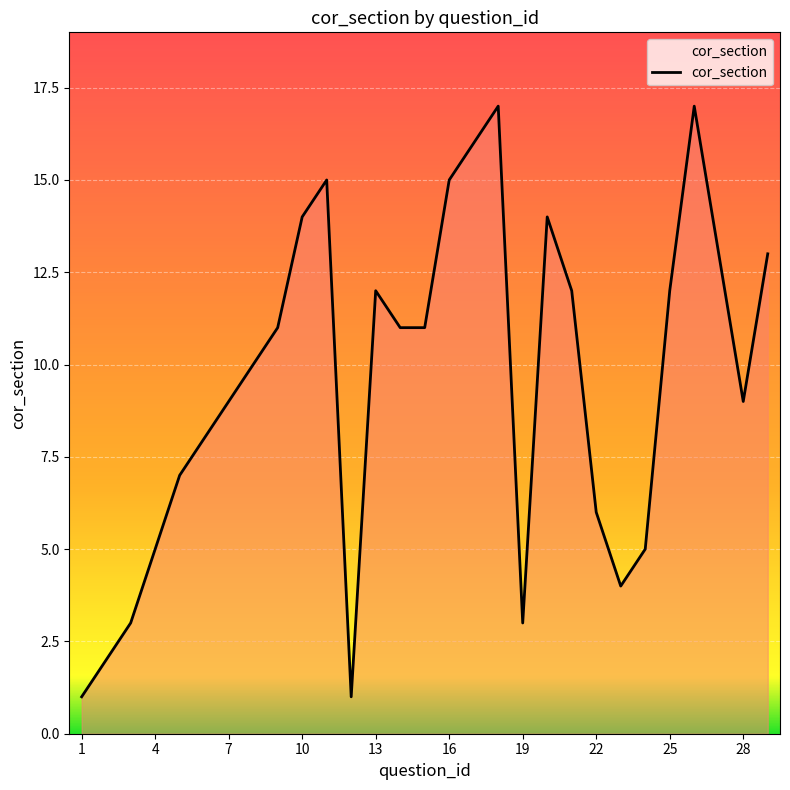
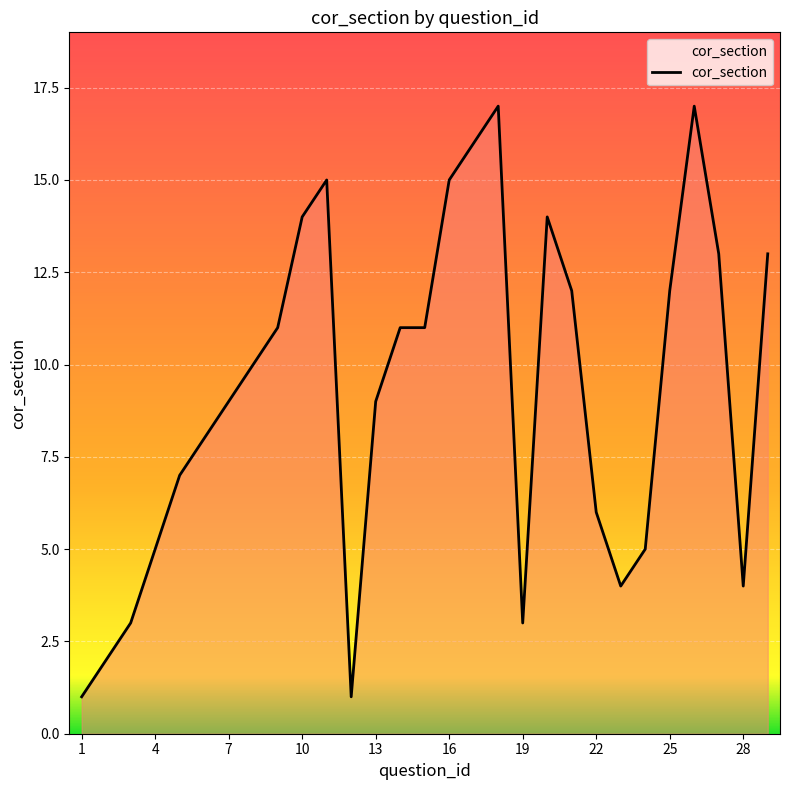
13: 12 -> 9
28: 9 -> 4
